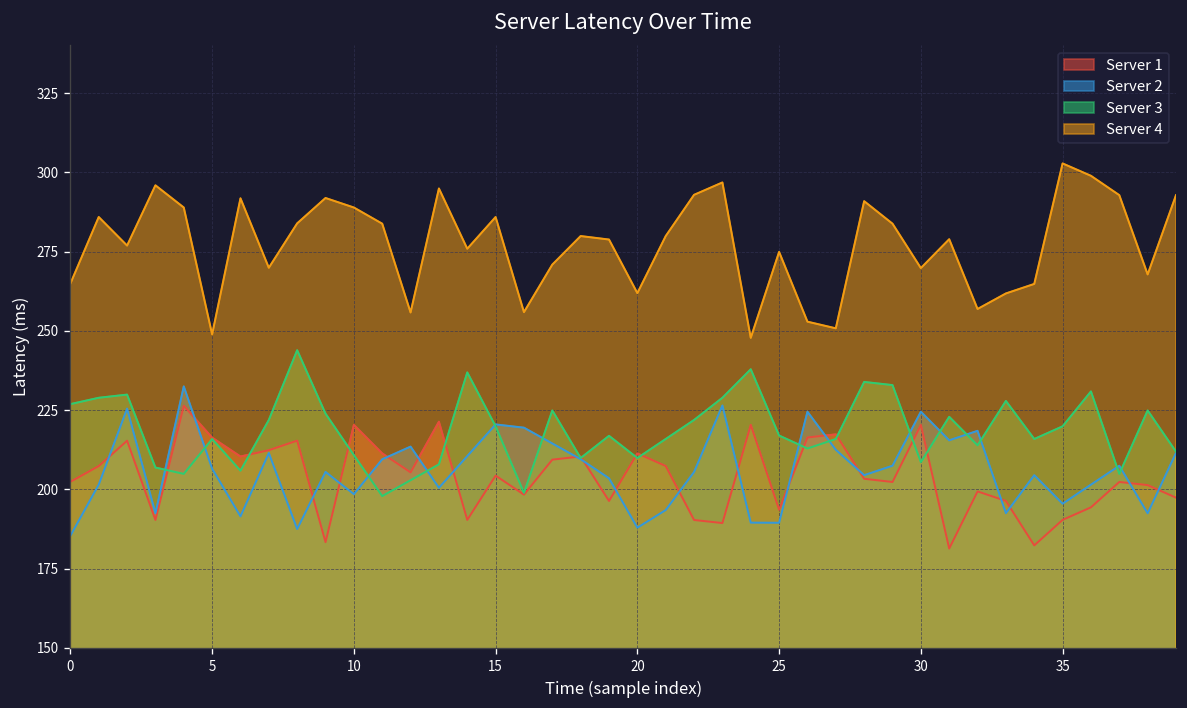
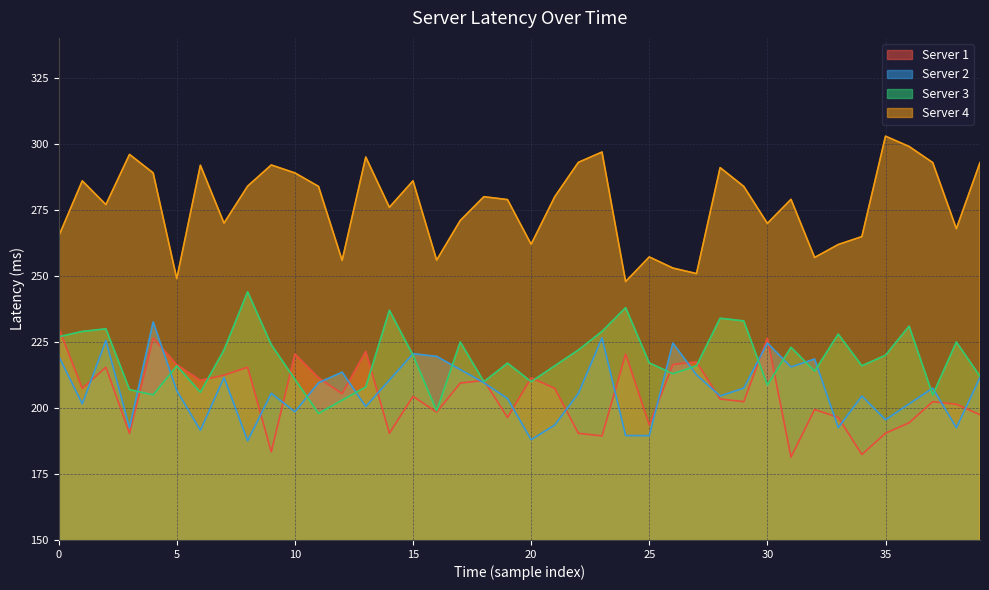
Server 1, 0: 202 -> 230
Server 2, 0: 185 -> 220
Server 4, 25: 275 -> 257
Server 1, 30: 220 -> 226
